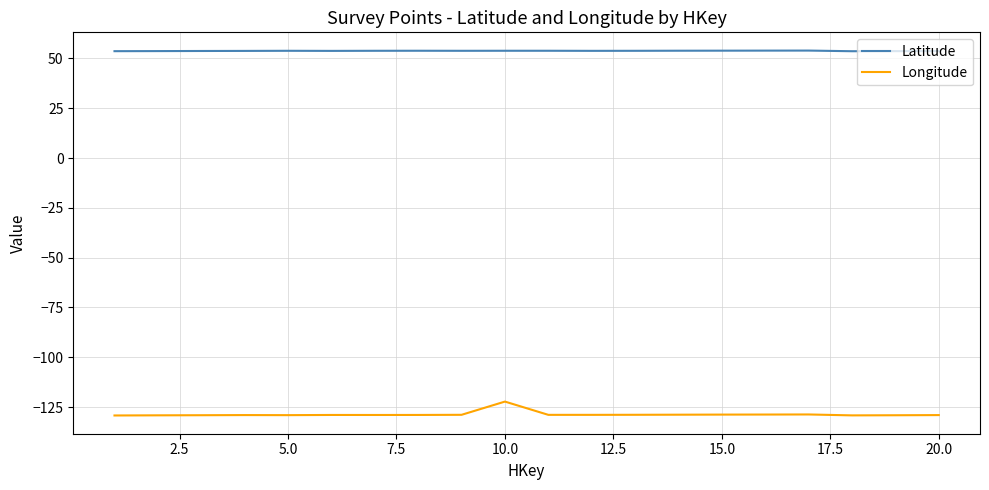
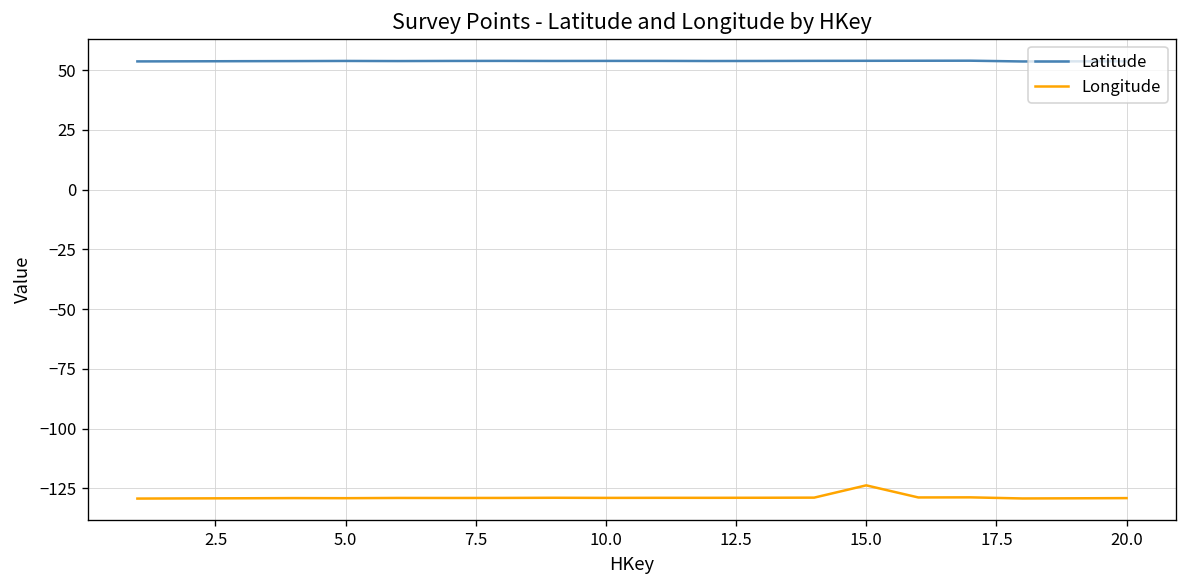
Longitude, 10.0: -122 -> -129
Longitude, 15.0: -129 -> -124
